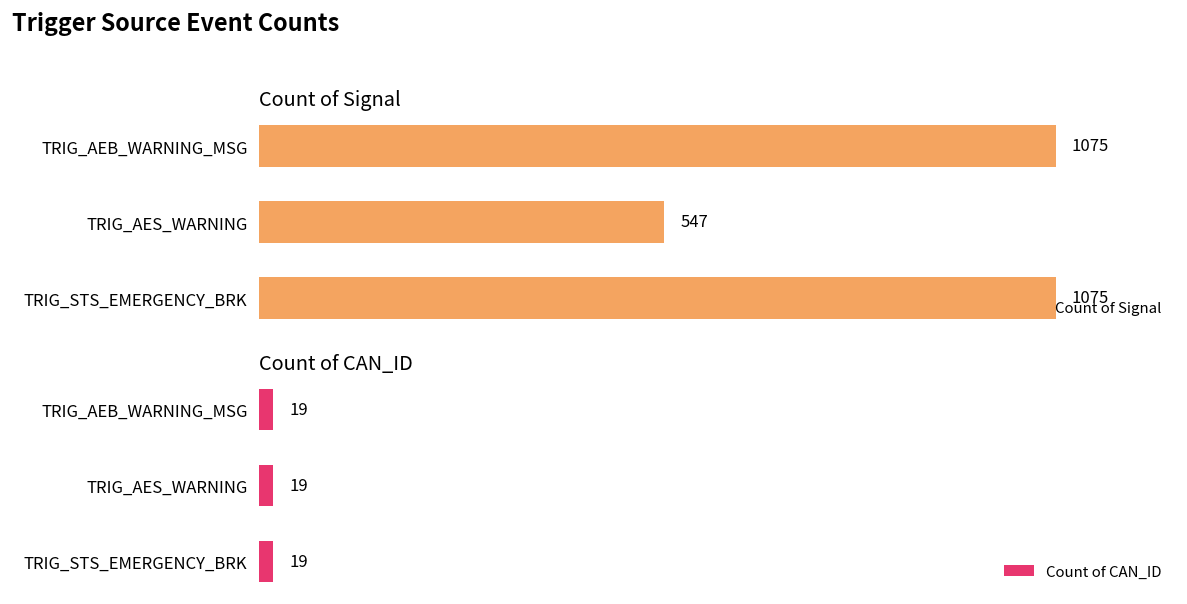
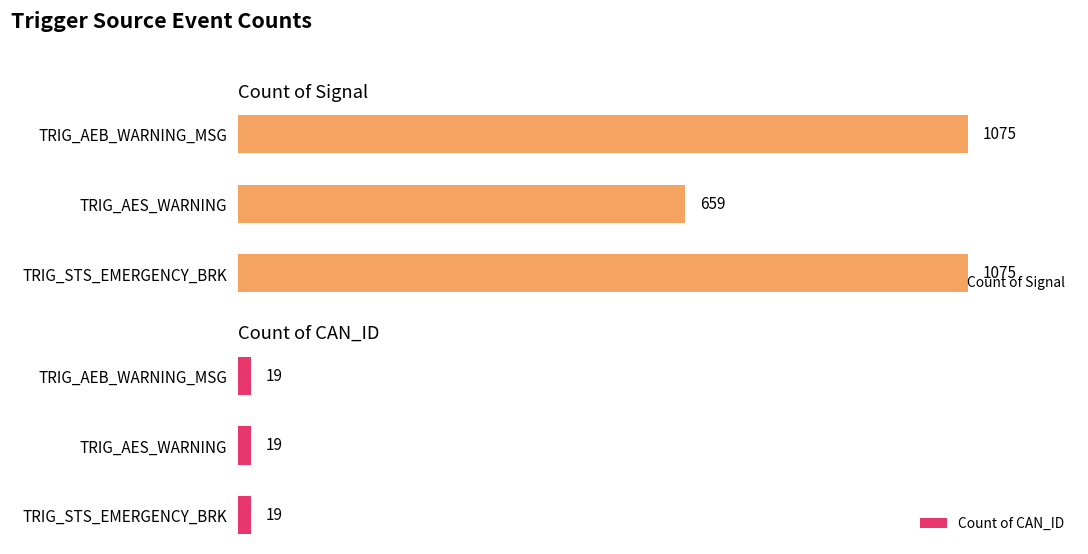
Count of Signal, TRIG_AES_WARNING: 547 -> 659
